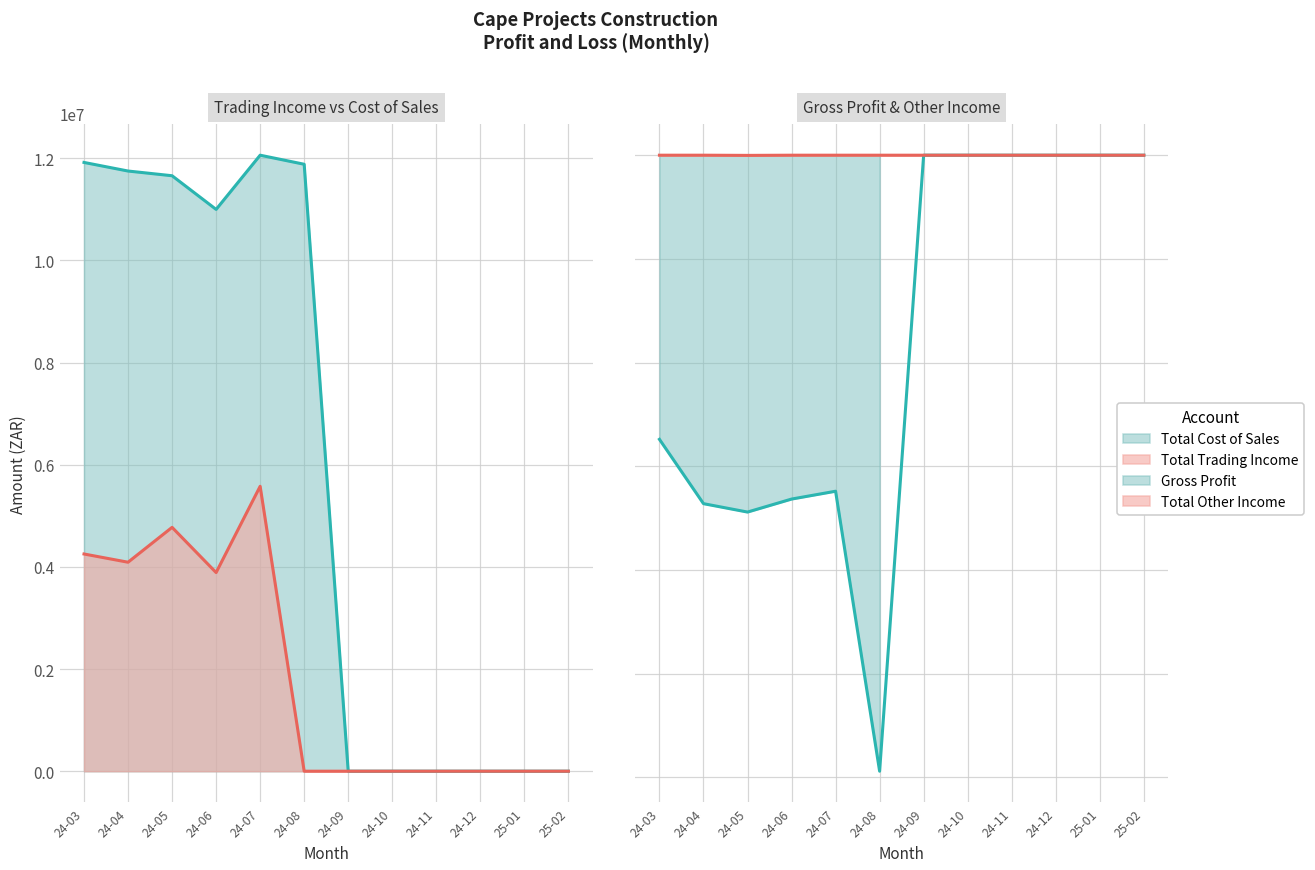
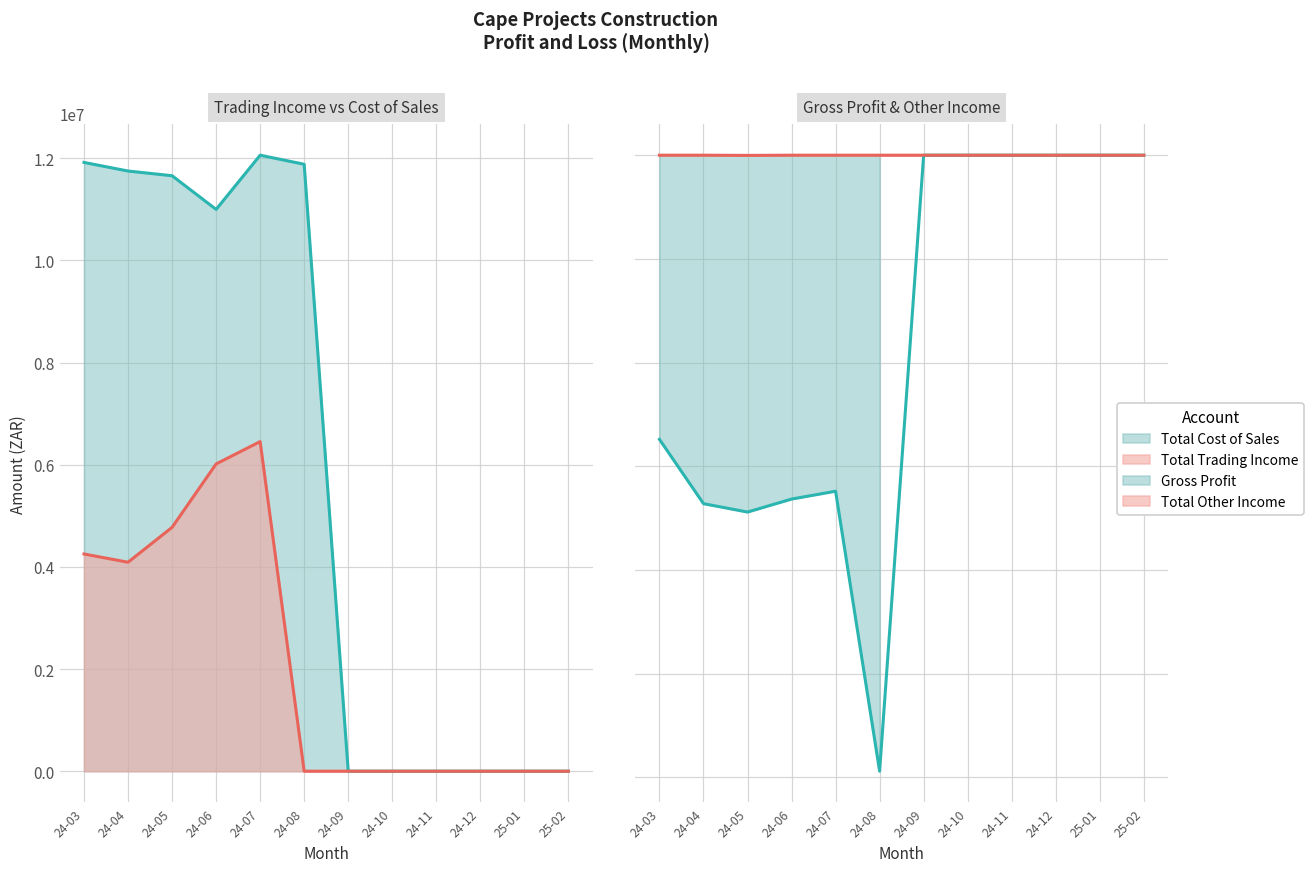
Trading Income vs Cost of Sales, Total Trading Income, 24-06: 3900000 -> 6000000
Trading Income vs Cost of Sales, Total Trading Income, 24-07: 5600000 -> 6500000
